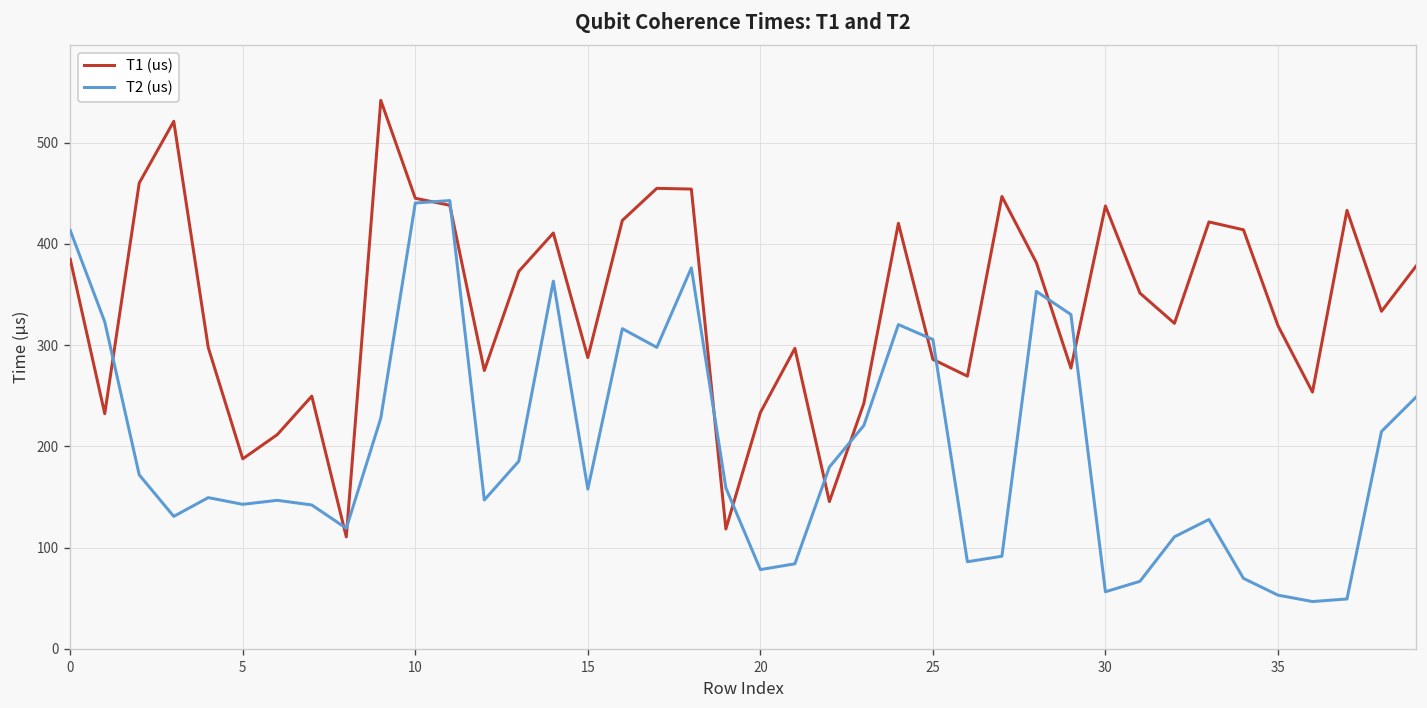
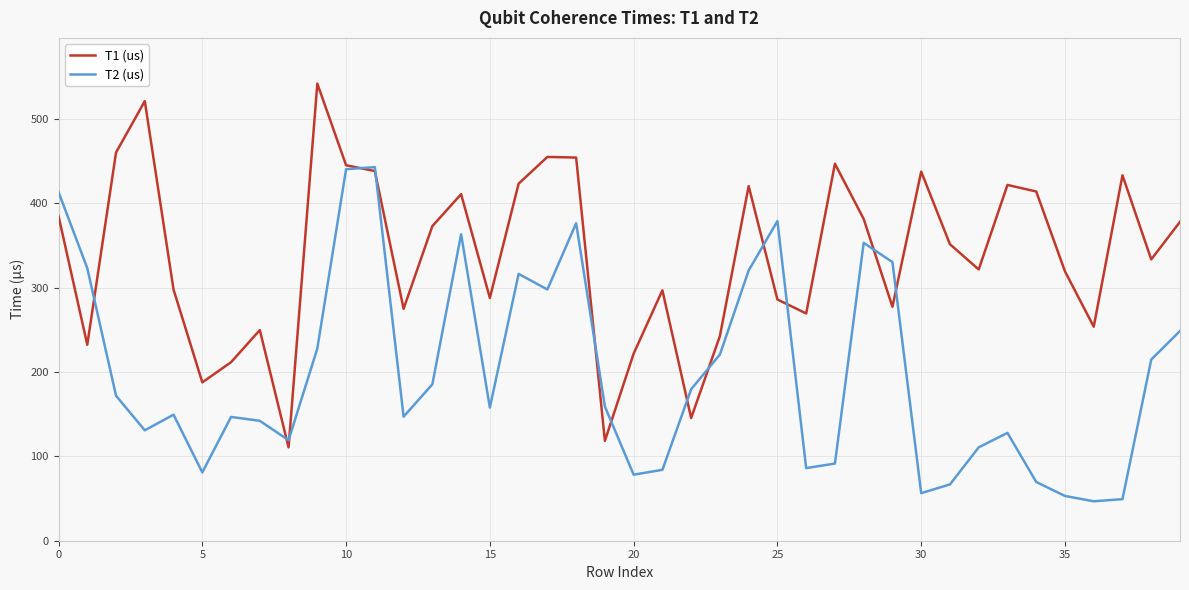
T2 (us), 5: 140 -> 80
T1 (us), 20: 230 -> 220
T2 (us), 25: 310 -> 380
